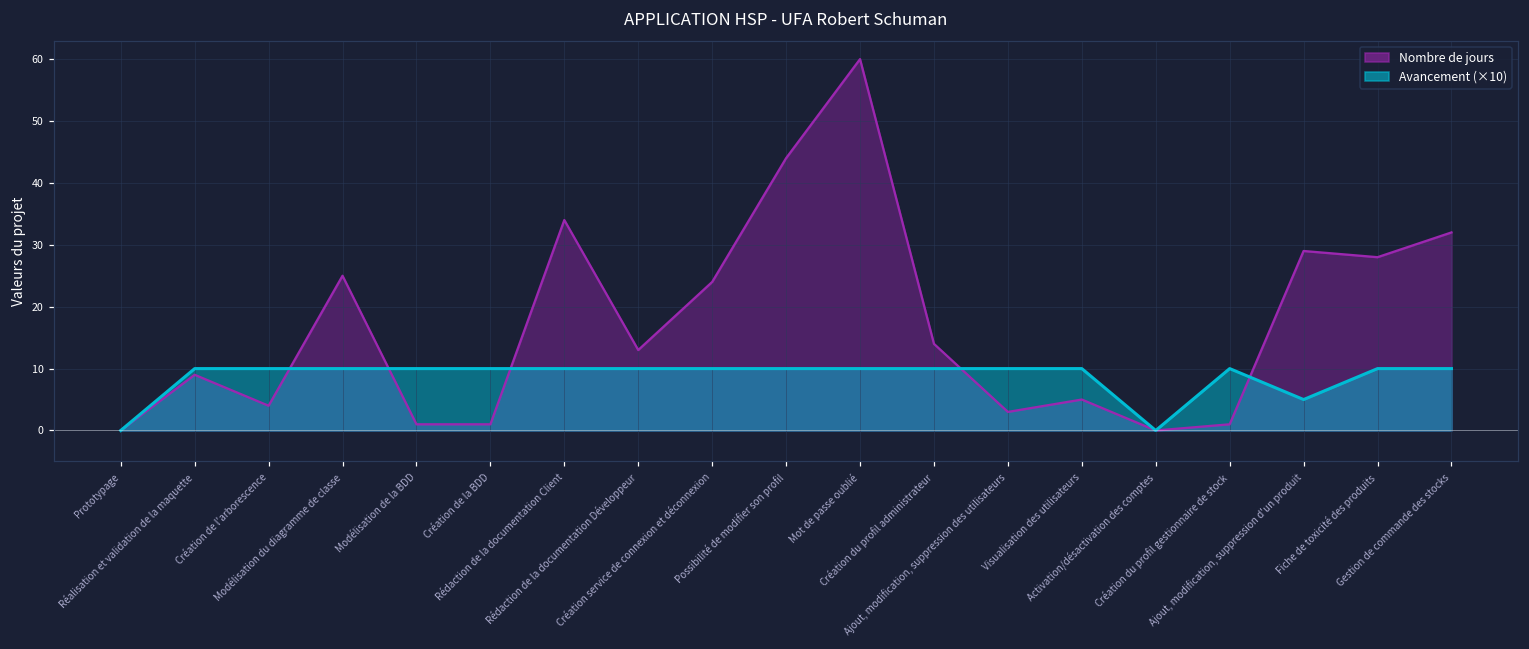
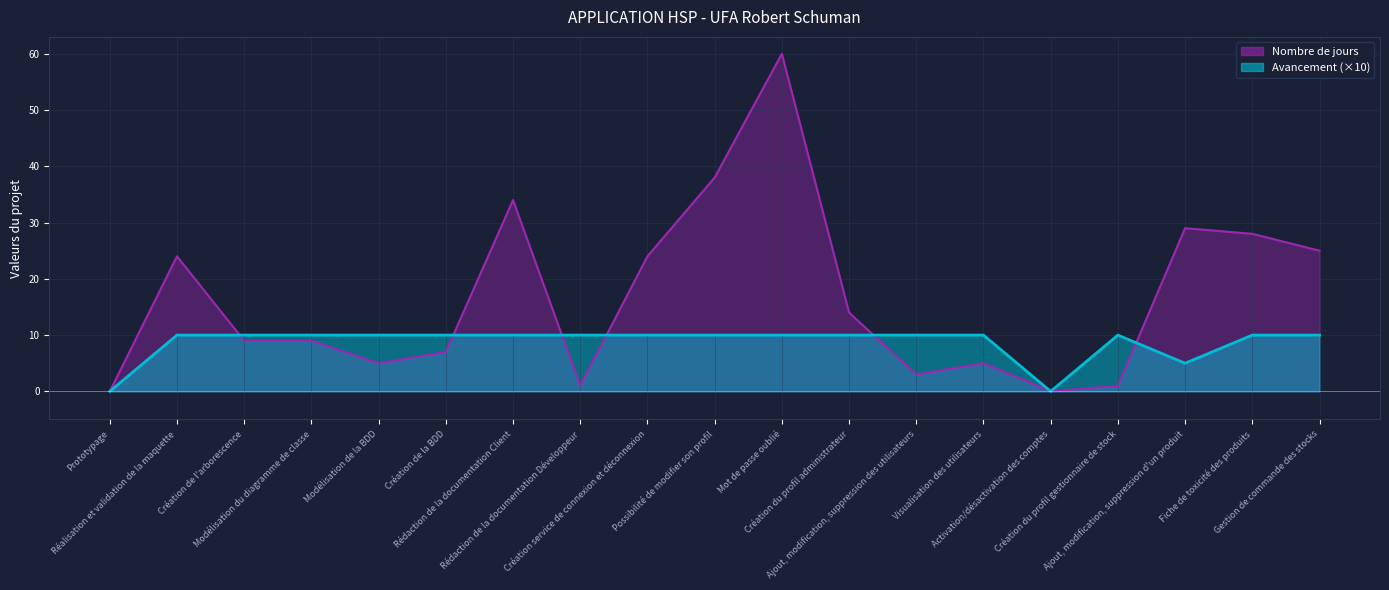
Nombre de jours, Réalisation et validation de la maquette: 9 -> 24
Nombre de jours, Création de l'arborescence: 4 -> 9
Nombre de jours, Modélisation du diagramme de classe: 25 -> 9
Nombre de jours, Modélisation de la BDD: 1 -> 5
Nombre de jours, Création de la BDD: 1 -> 7
Nombre de jours, Rédaction de la documentation Développeur: 13 -> 1
Nombre de jours, Possibilité de modifier son profil: 44 -> 38
Nombre de jours, Gestion de commande des stocks: 32 -> 25
